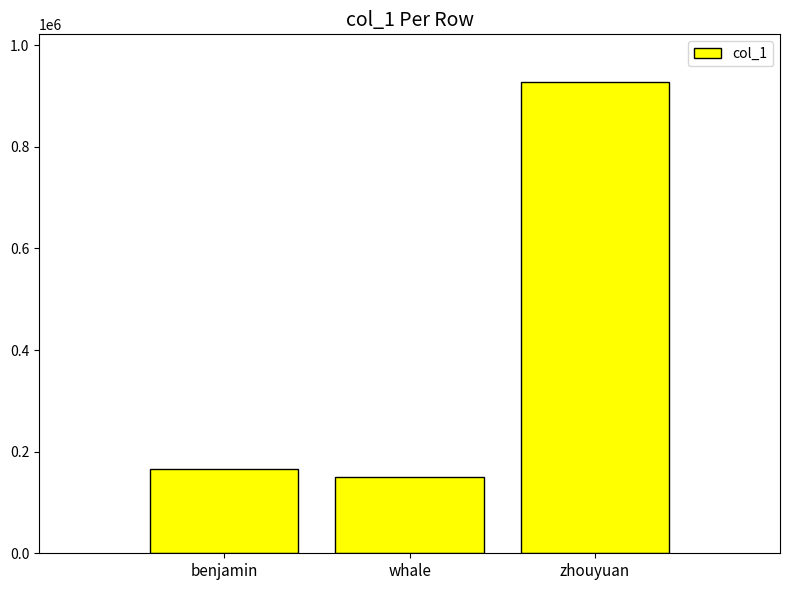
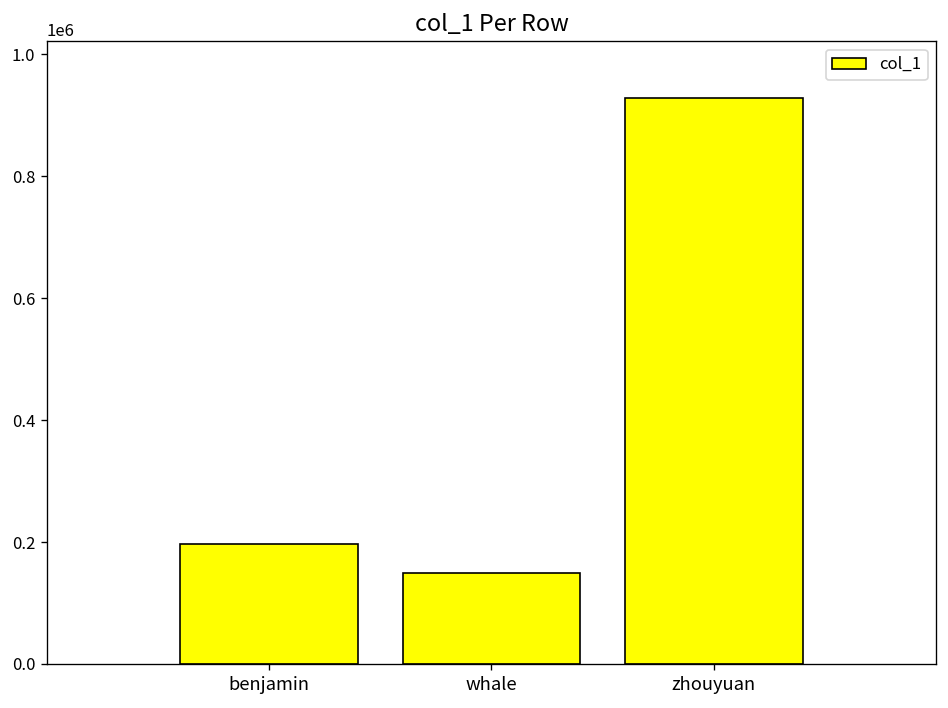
benjamin: 170000 -> 200000
